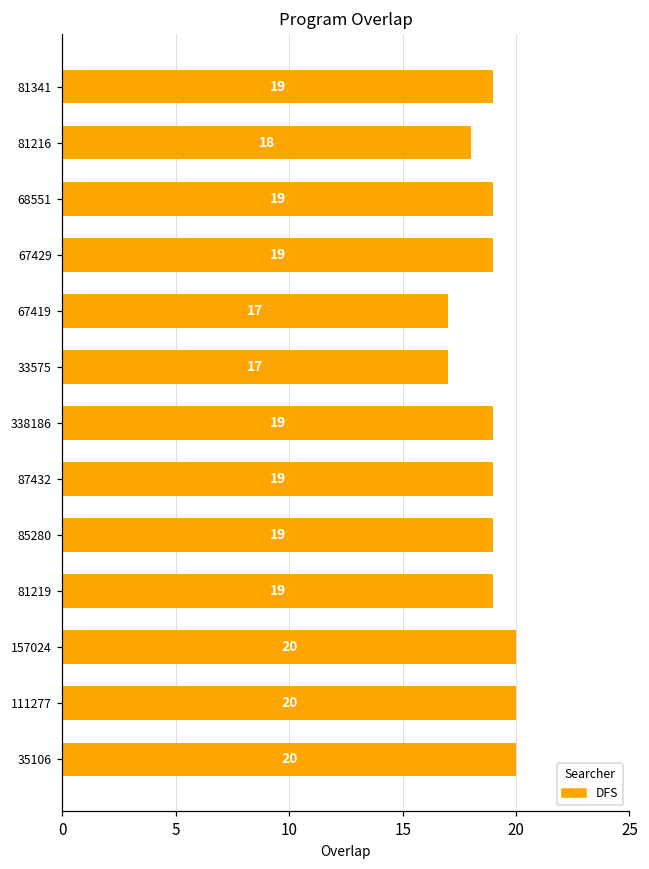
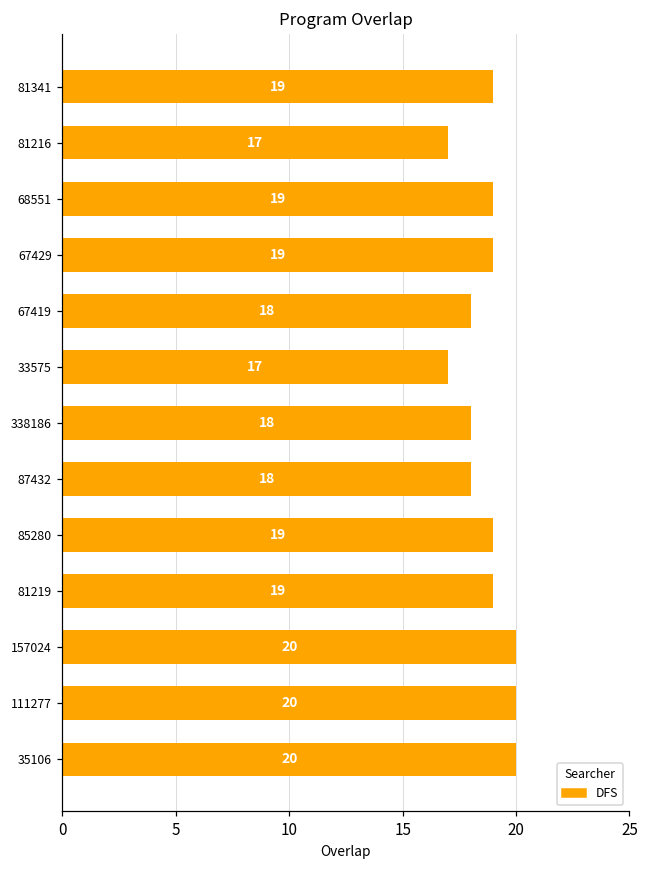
81216: 18 -> 17
67419: 17 -> 18
338186: 19 -> 18
87432: 19 -> 18
